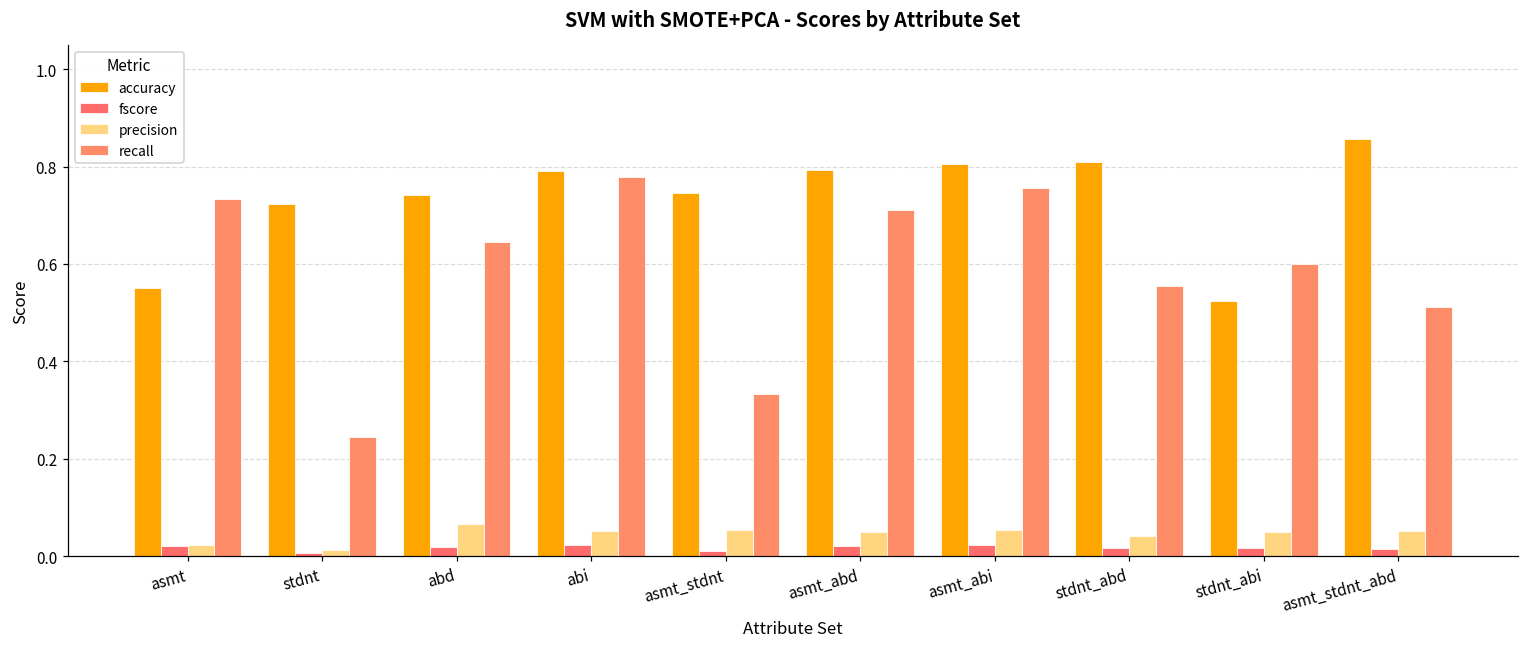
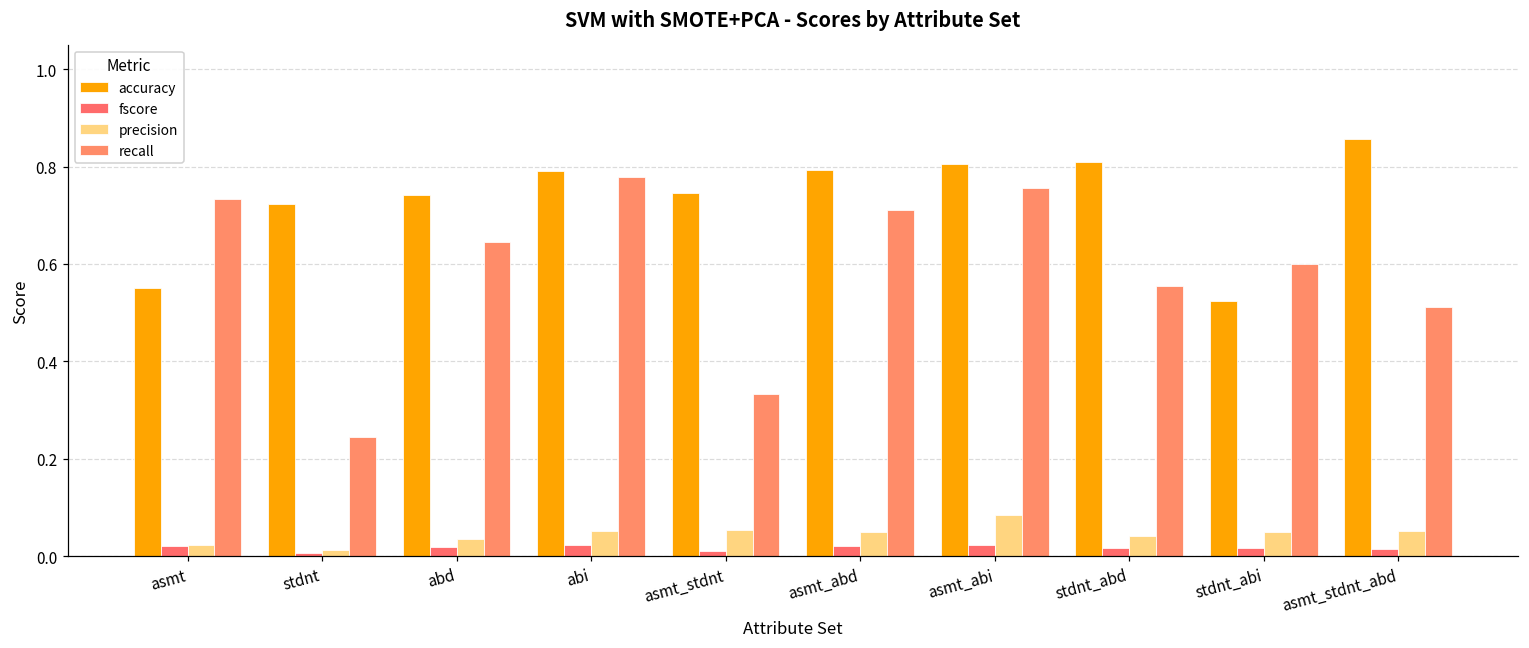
precision, abd: 0.07 -> 0.04
precision, asmt_abi: 0.05 -> 0.08
